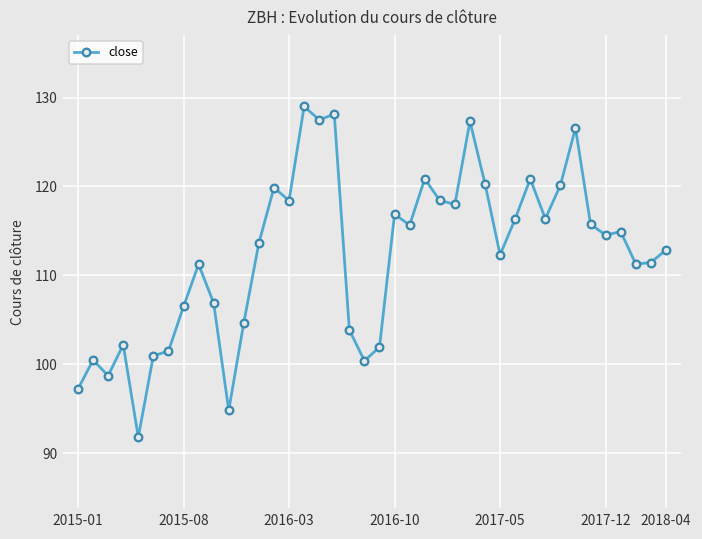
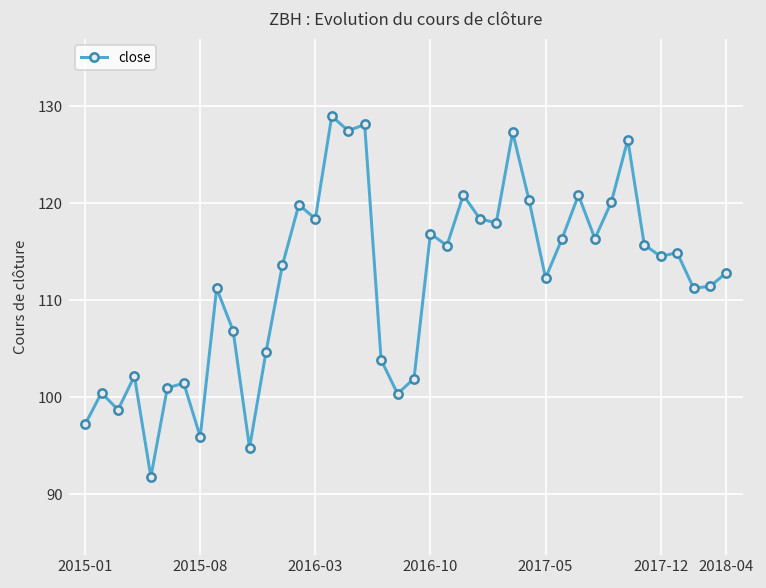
2015-08: 106 -> 96
